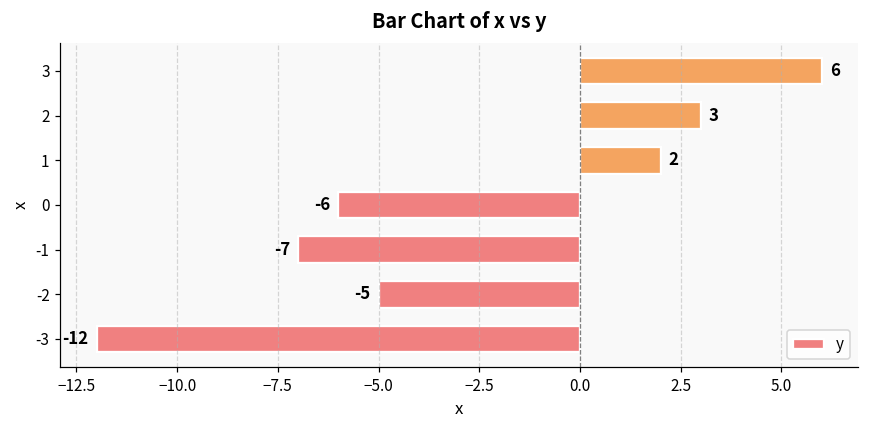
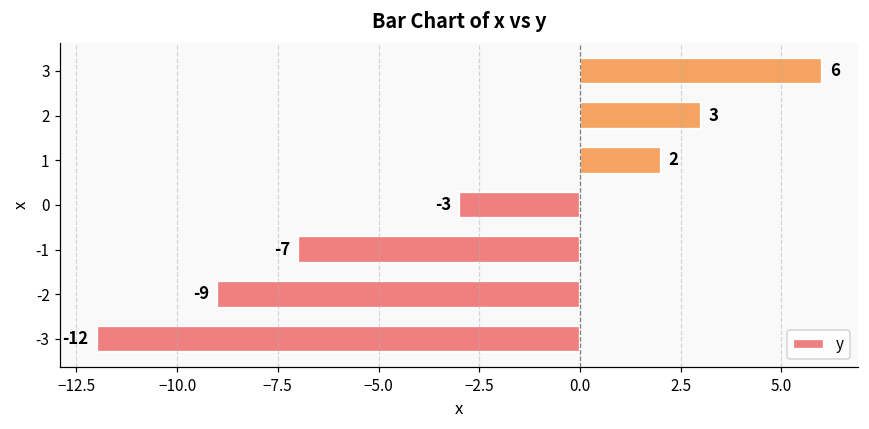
0: -6 -> -3
-2: -5 -> -9
